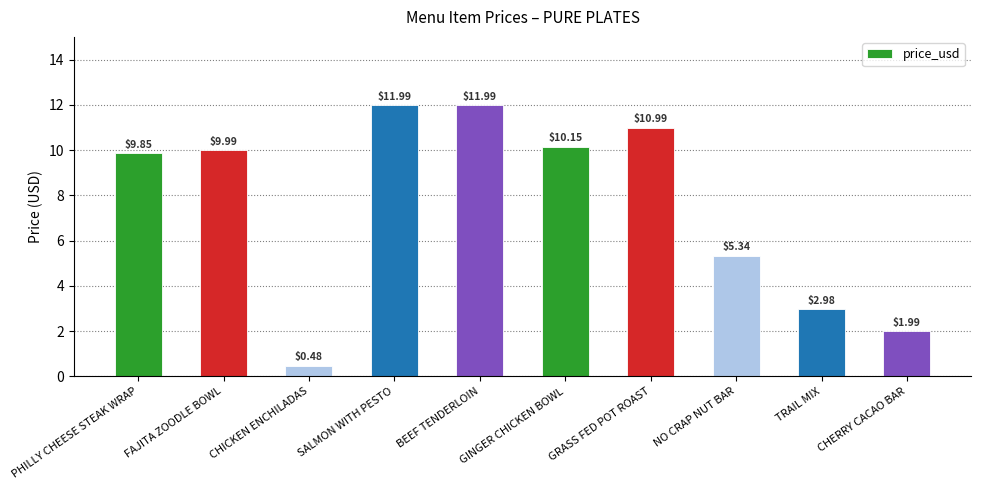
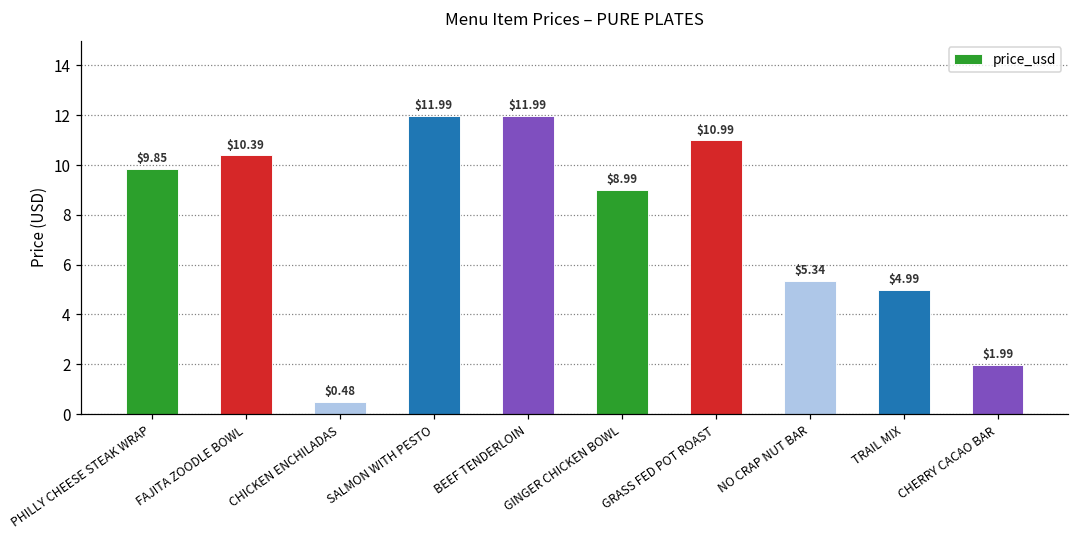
FAJITA ZOODLE BOWL: $9.99 -> $10.39
GINGER CHICKEN BOWL: $10.15 -> $8.99
TRAIL MIX: $2.98 -> $4.99
